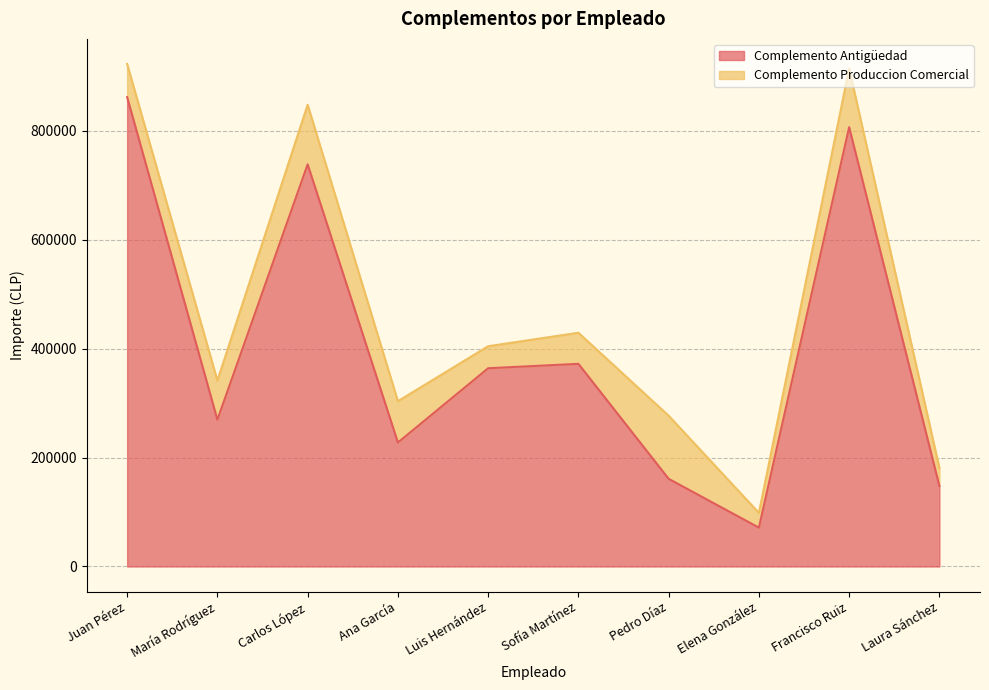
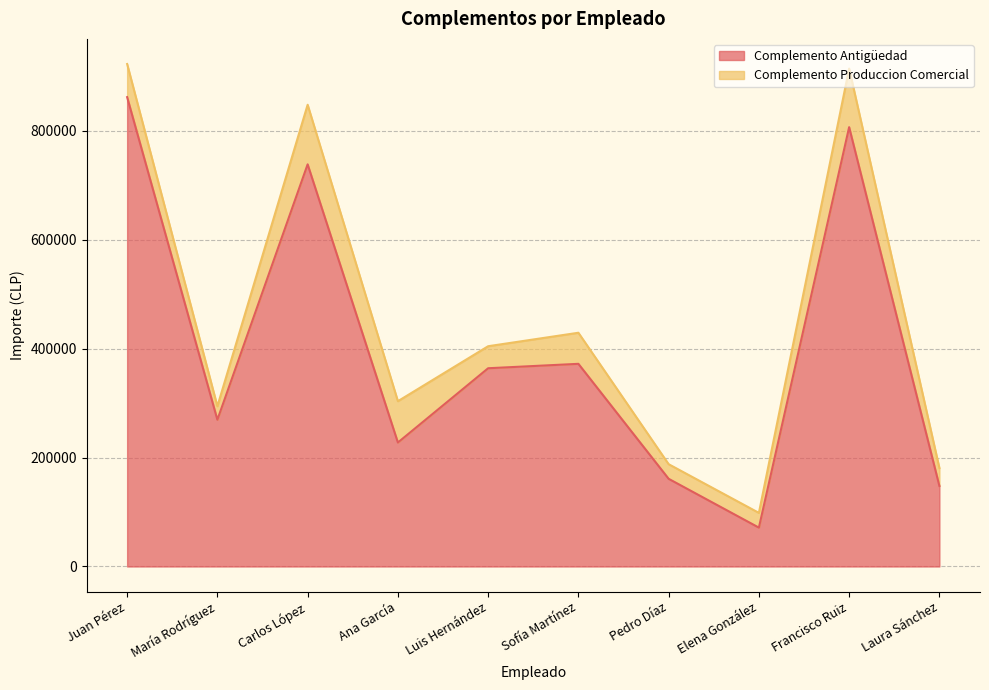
Complemento Produccion Comercial, María Rodríguez: 70000 -> 20000
Complemento Produccion Comercial, Pedro Díaz: 120000 -> 30000
